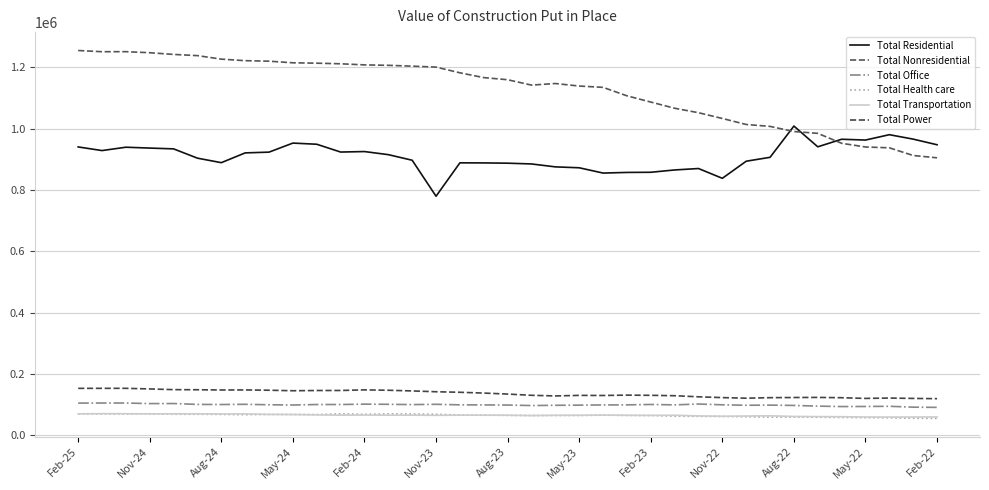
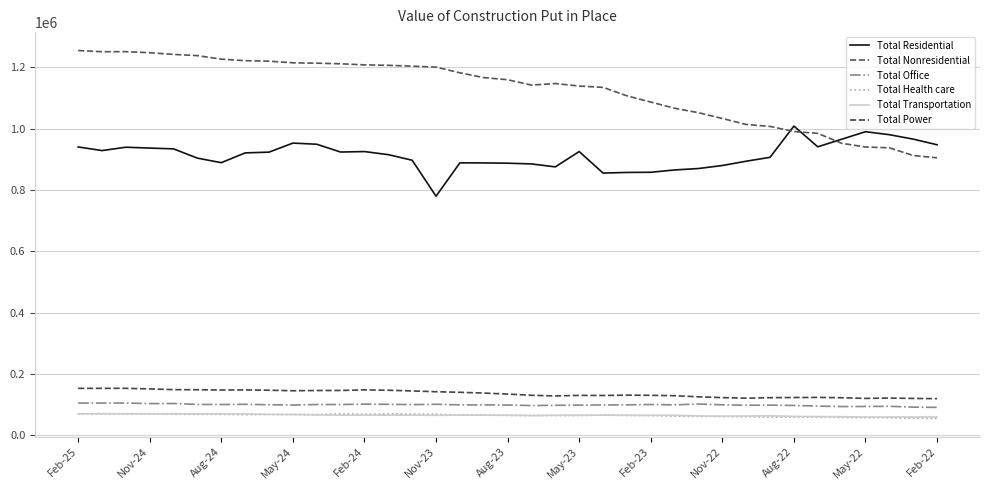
Total Residential, May-23: 870000 -> 930000
Total Residential, Nov-22: 840000 -> 880000
Total Residential, May-22: 960000 -> 990000
